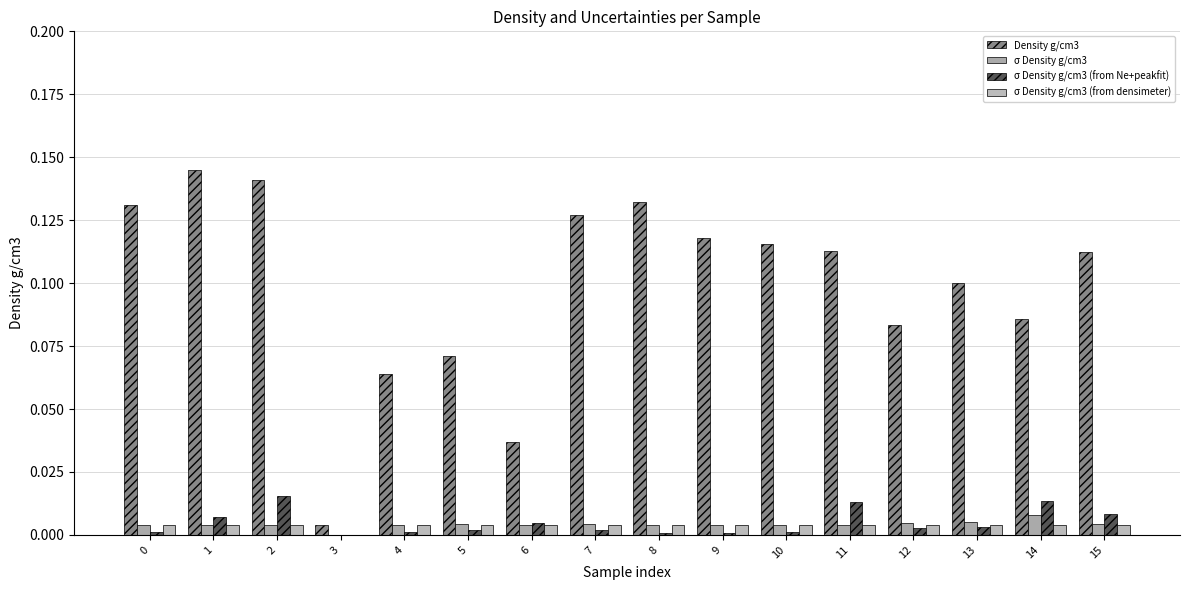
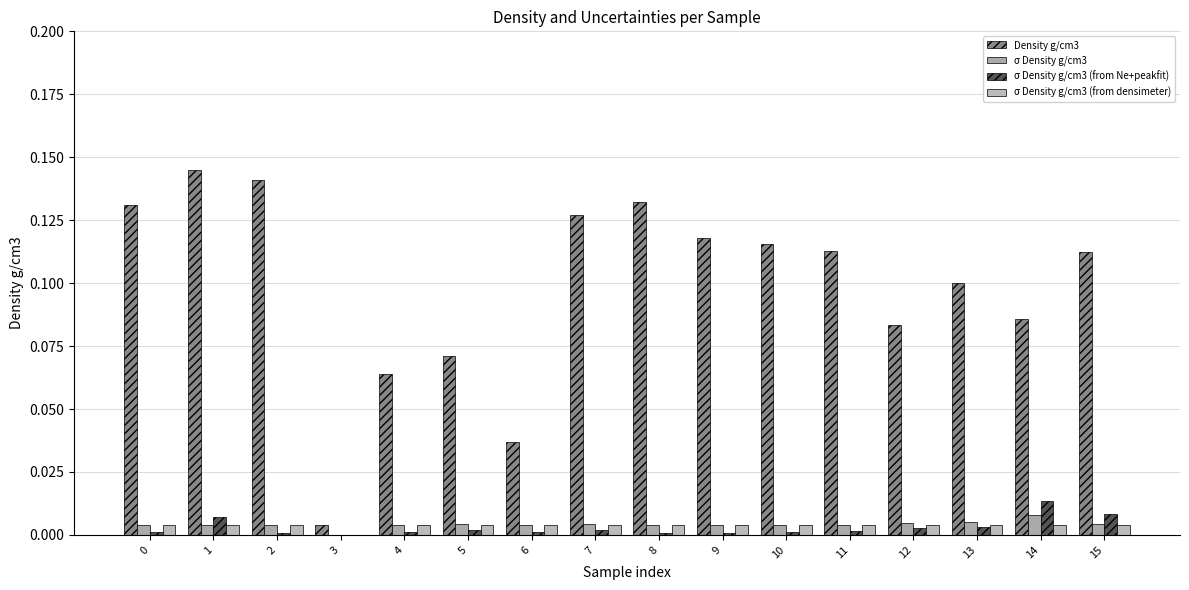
σ Density g/cm3 (from Ne+peakfit), 2: 0.016 -> 0.001
σ Density g/cm3 (from Ne+peakfit), 6: 0.005 -> 0.001
σ Density g/cm3 (from Ne+peakfit), 11: 0.013 -> 0.001
